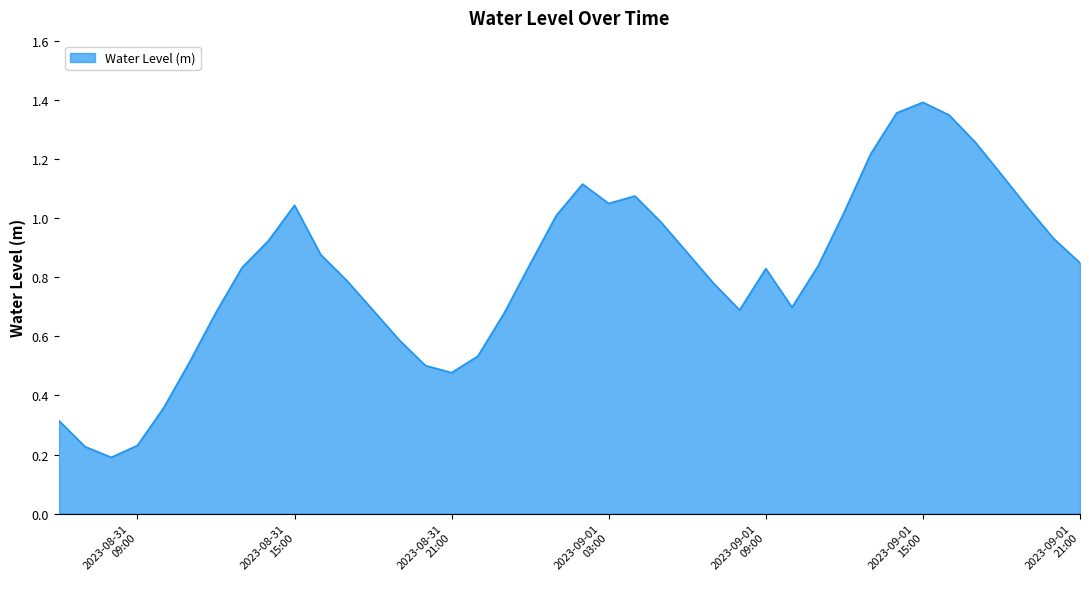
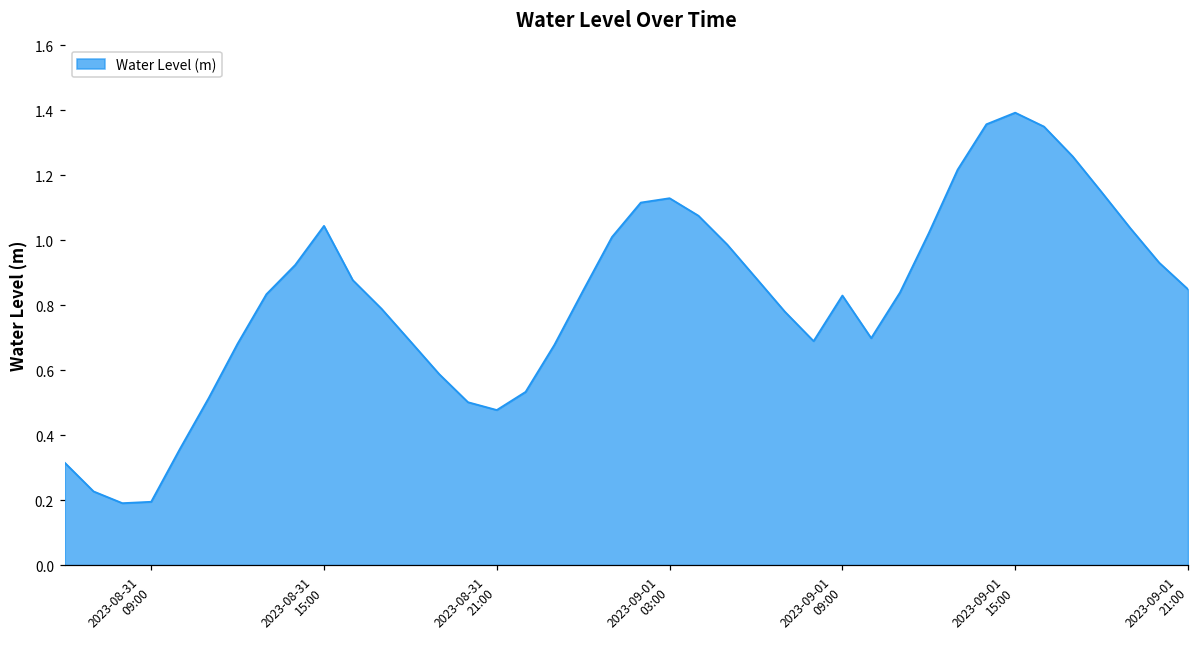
2023-08-31 09:00: 0.23 -> 0.19
2023-09-01 03:00: 1.05 -> 1.13
